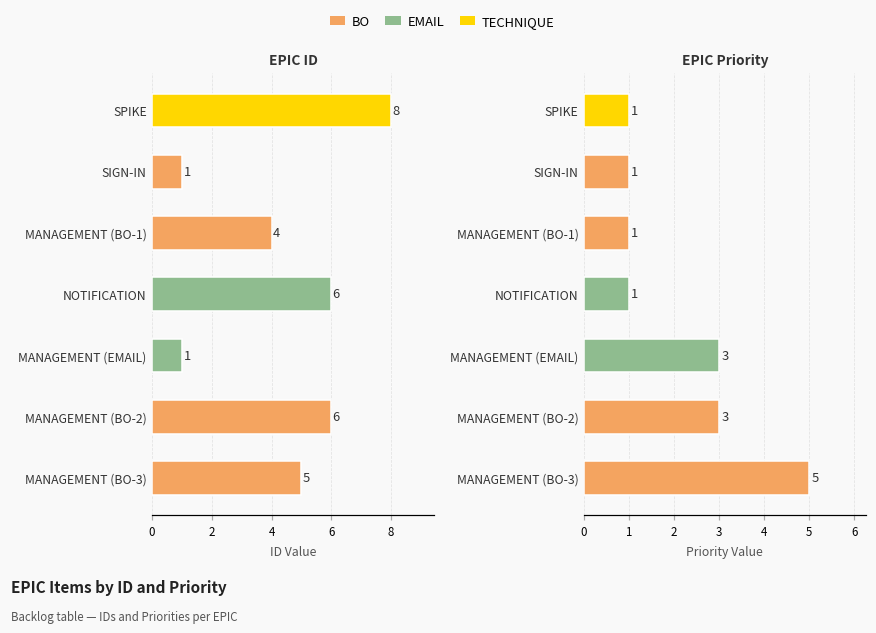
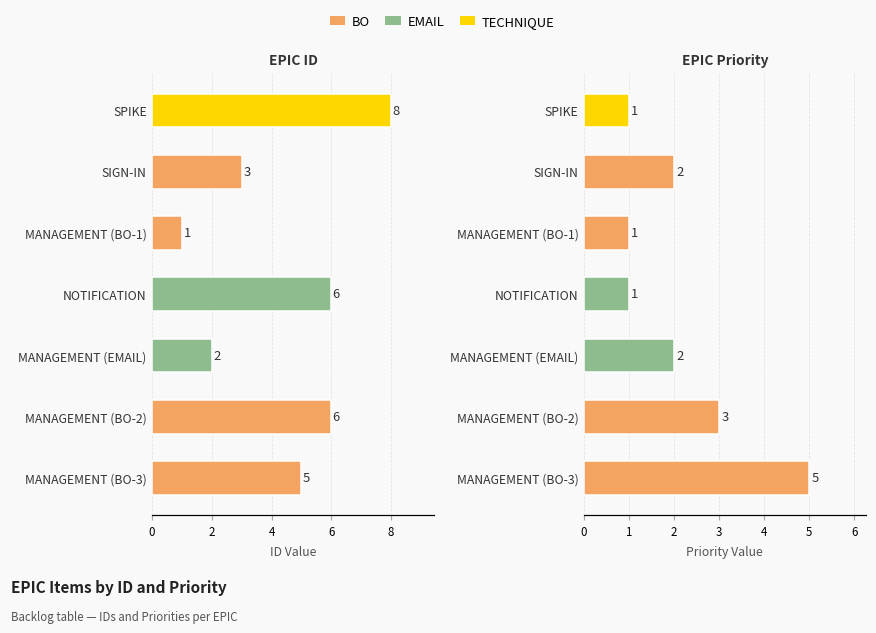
EPIC ID, SIGN-IN: 1 -> 3
EPIC ID, MANAGEMENT (BO-1): 4 -> 1
EPIC ID, MANAGEMENT (EMAIL): 1 -> 2
EPIC Priority, SIGN-IN: 1 -> 2
EPIC Priority, MANAGEMENT (EMAIL): 3 -> 2
